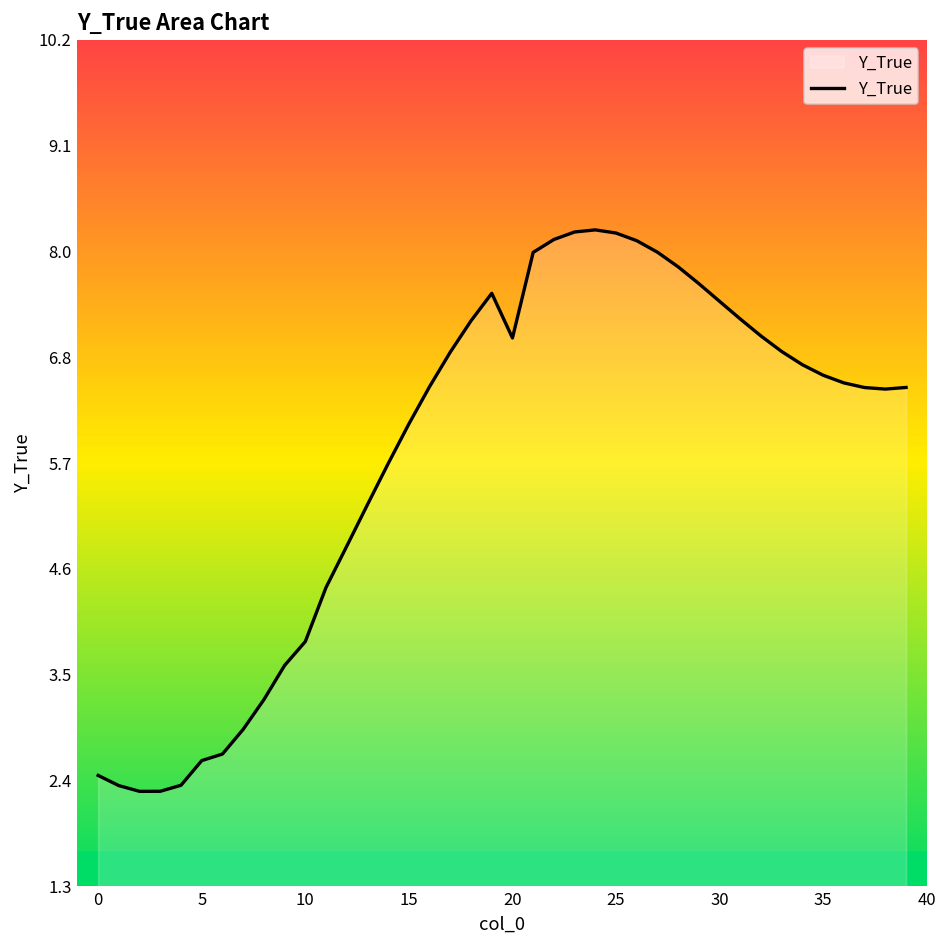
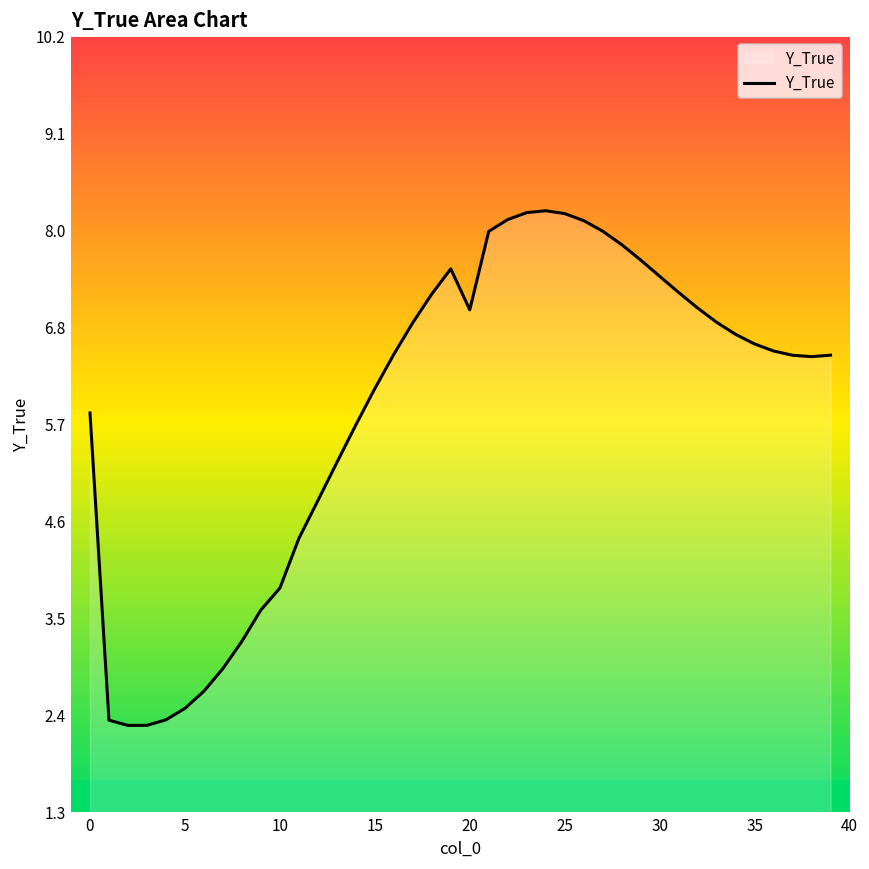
0: 2.4 -> 5.9
5: 2.6 -> 2.5
